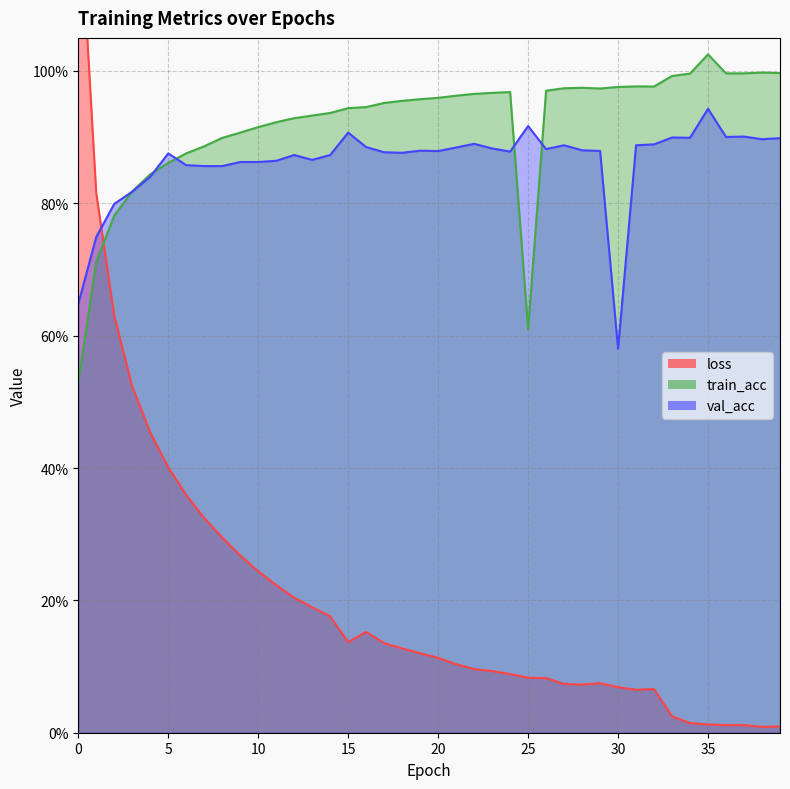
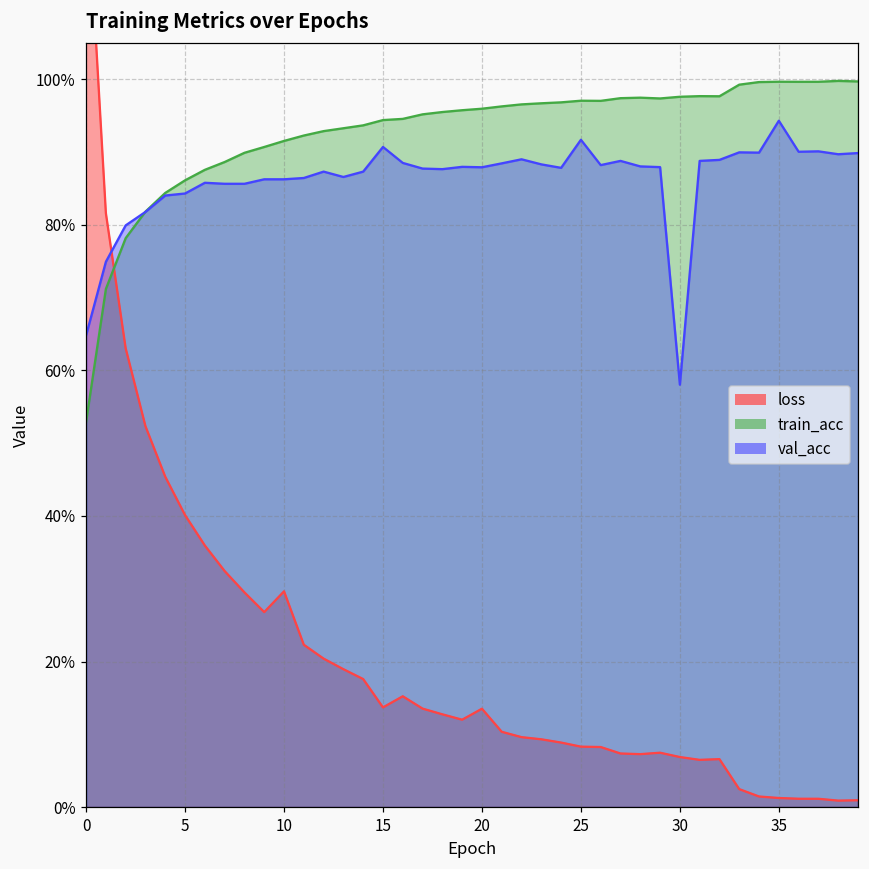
val_acc, 5: 88% -> 84%
loss, 10: 24% -> 30%
loss, 20: 11% -> 14%
train_acc, 25: 61% -> 97%
train_acc, 35: 103% -> 100%
